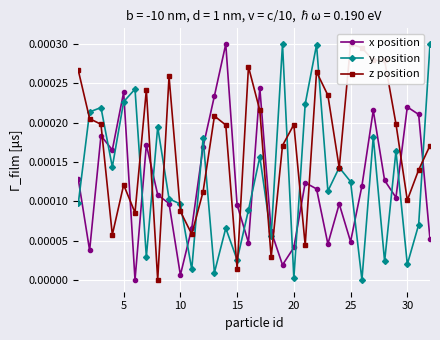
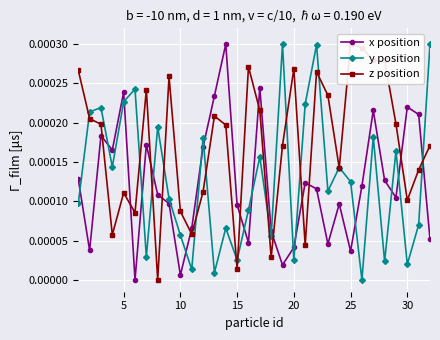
z position, 5: 0.00012 -> 0.00011
y position, 10: 0.00010 -> 0.00006
y position, 20: 0.00000 -> 0.00002
z position, 20: 0.00020 -> 0.00027
x position, 25: 0.00005 -> 0.00004
